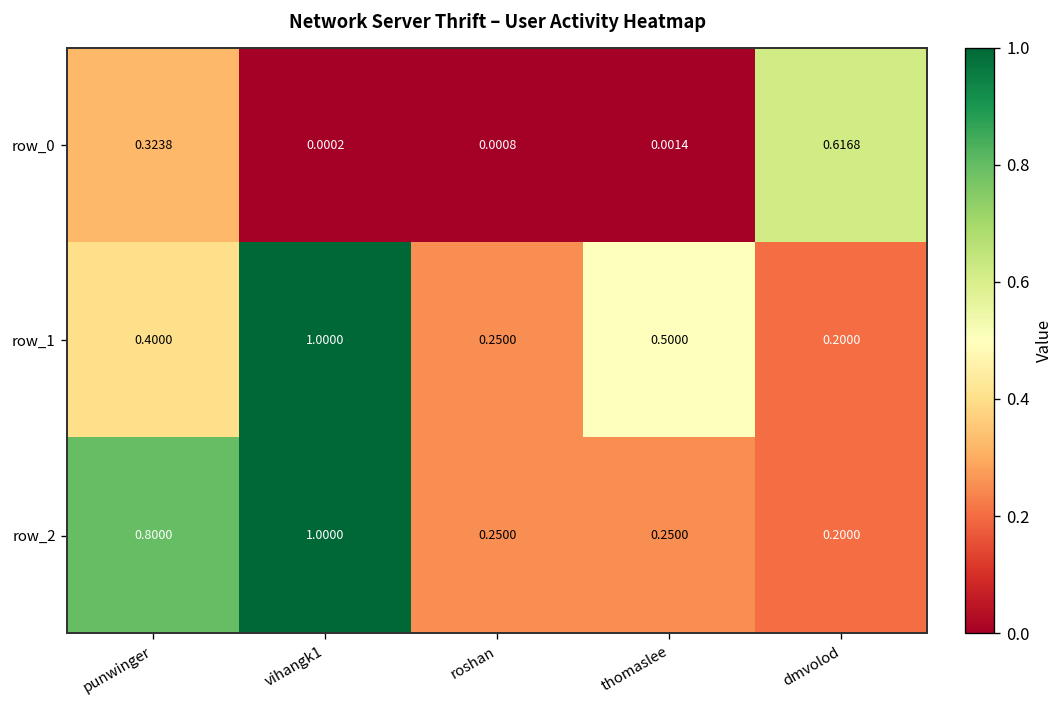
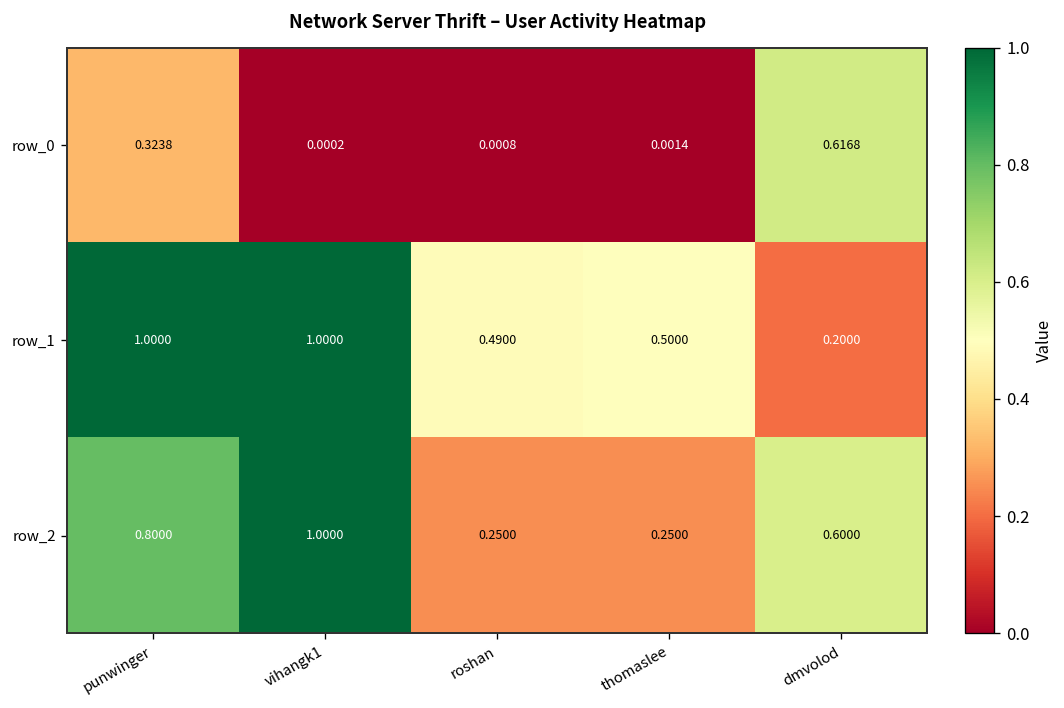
row_1, punwinger: 0.4000 -> 1.0000
row_1, roshan: 0.2500 -> 0.4900
row_2, dmvolod: 0.2000 -> 0.6000
